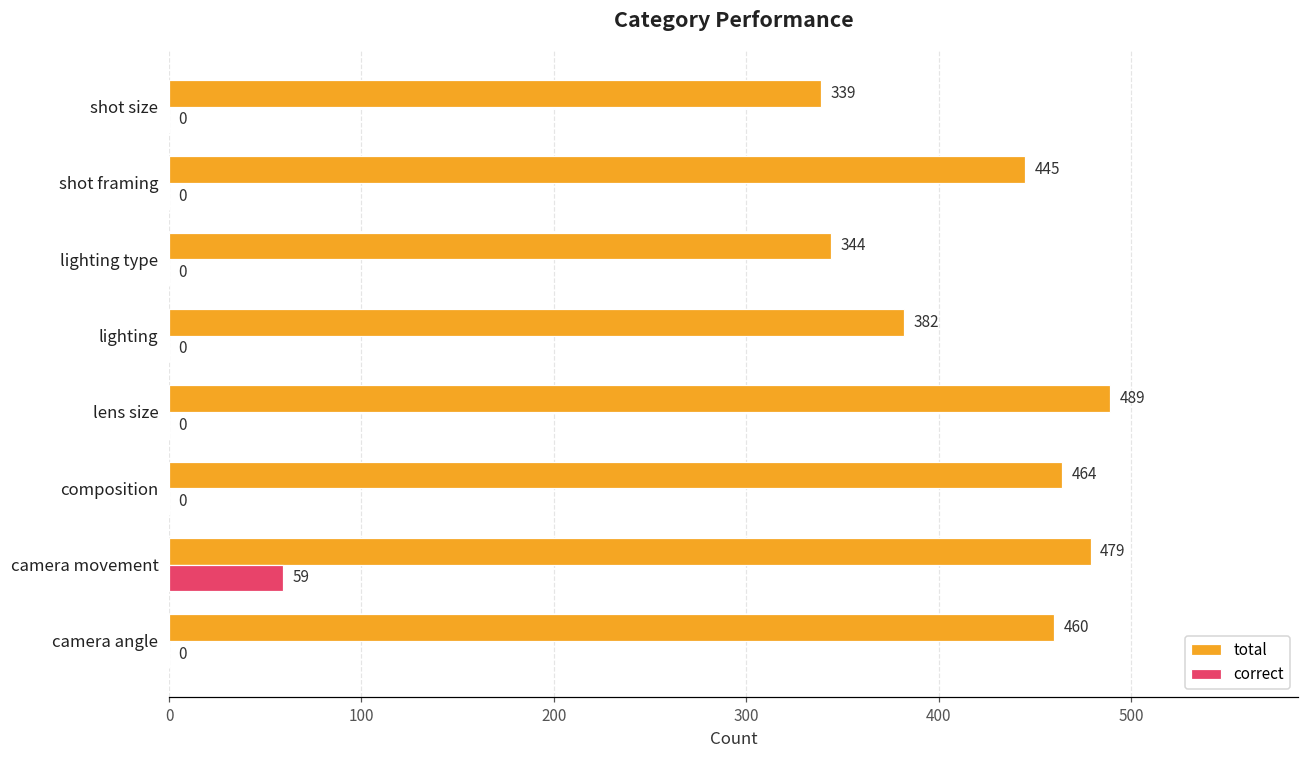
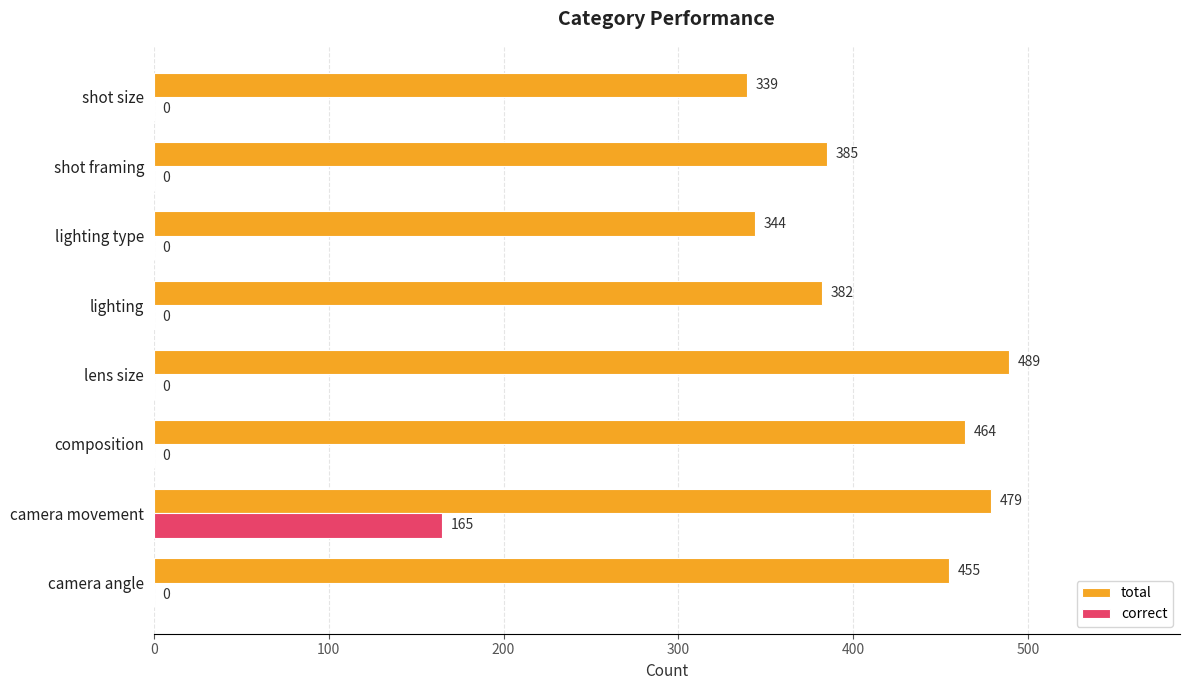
total, shot framing: 445 -> 385
correct, camera movement: 59 -> 165
total, camera angle: 460 -> 455
